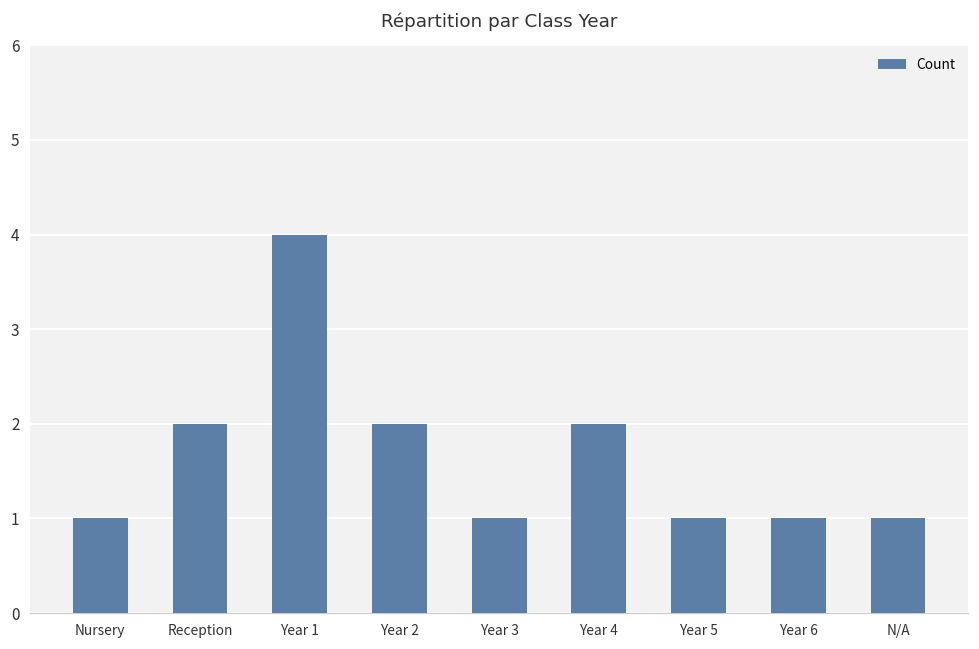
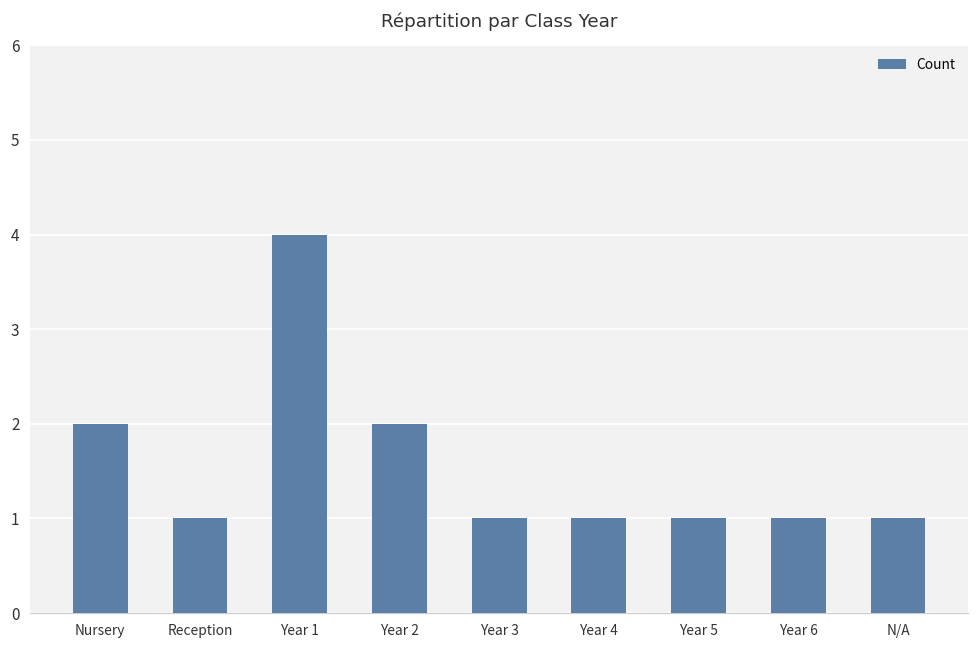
Nursery: 1 -> 2
Reception: 2 -> 1
Year 4: 2 -> 1
